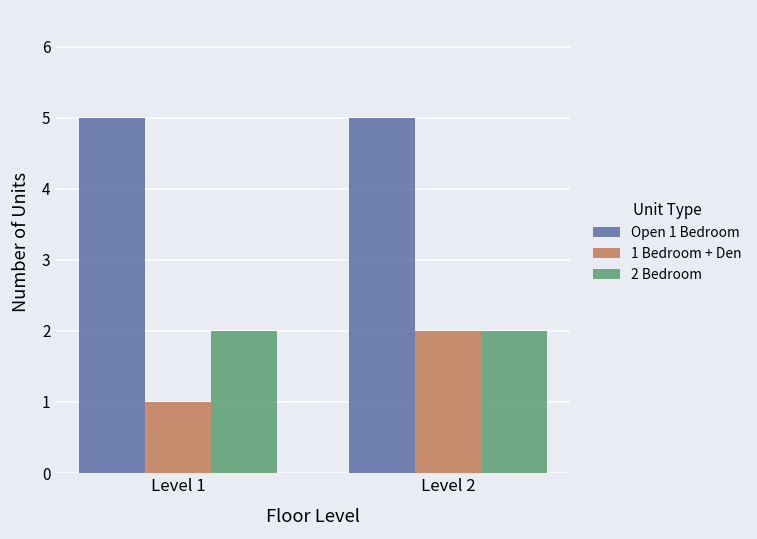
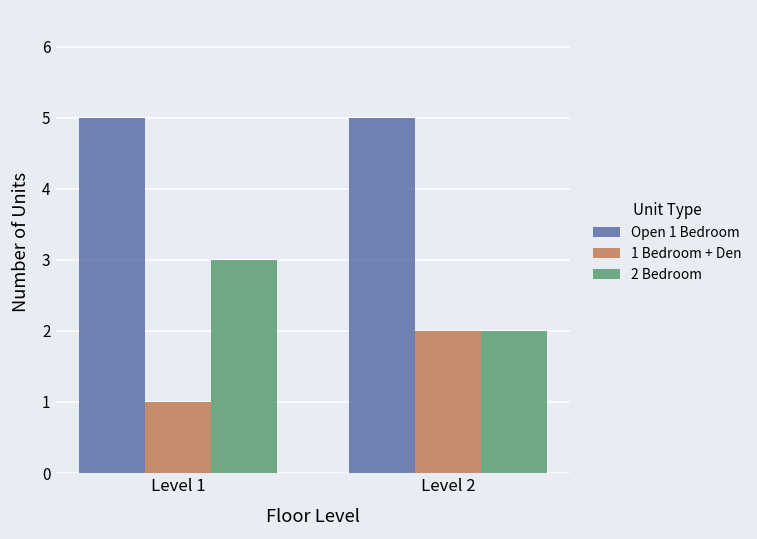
2 Bedroom, Level 1: 2 -> 3
